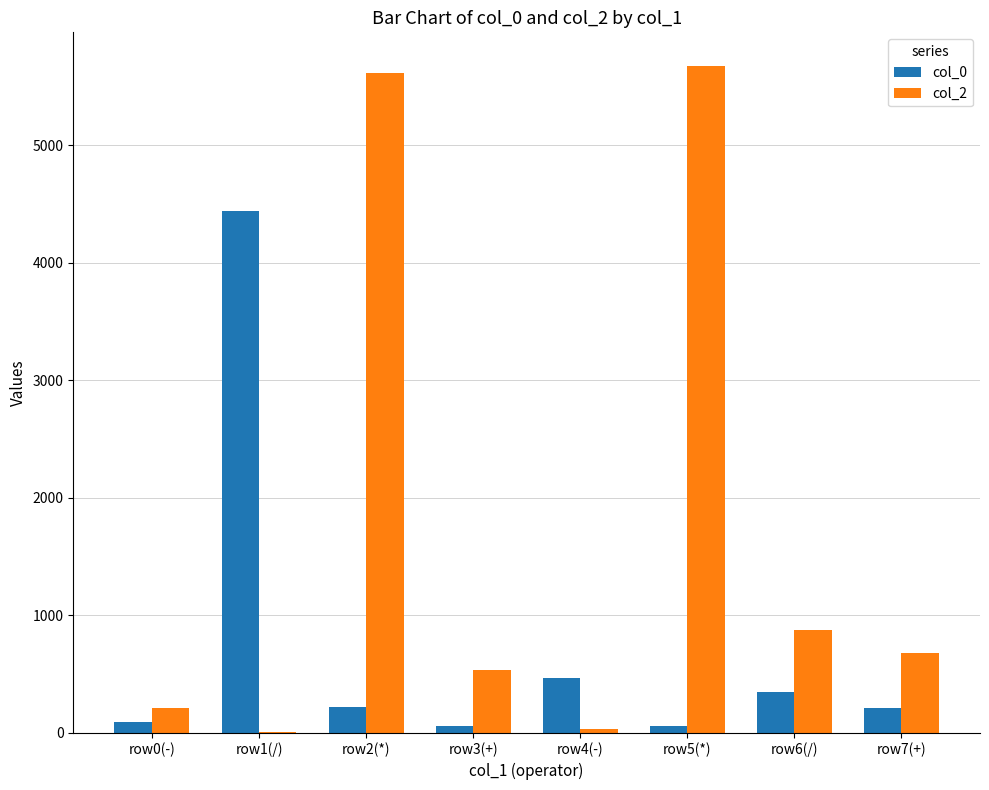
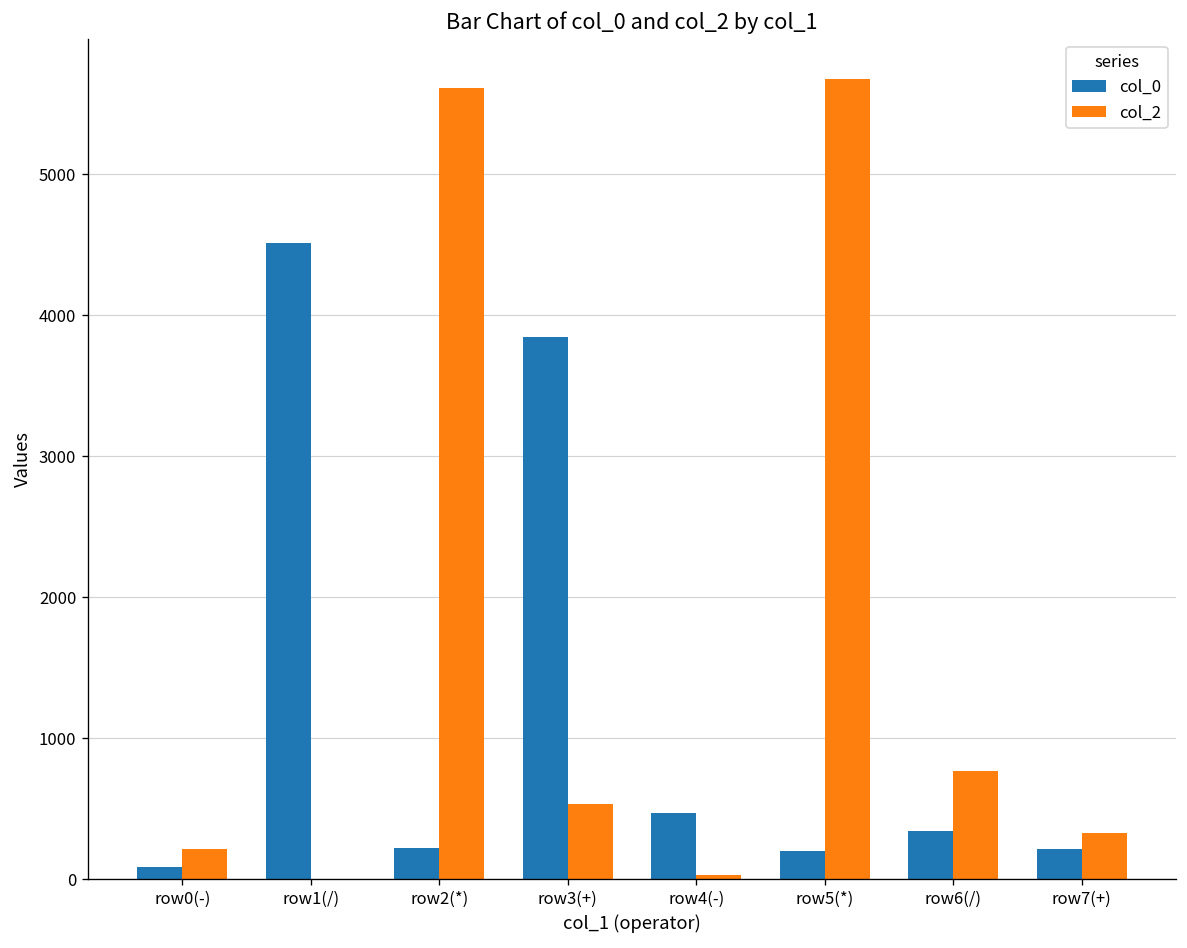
col_0, row1(/): 4440 -> 4520
col_0, row3(+): 60 -> 3850
col_0, row5(*): 50 -> 200
col_2, row6(/): 880 -> 770
col_2, row7(+): 680 -> 330
